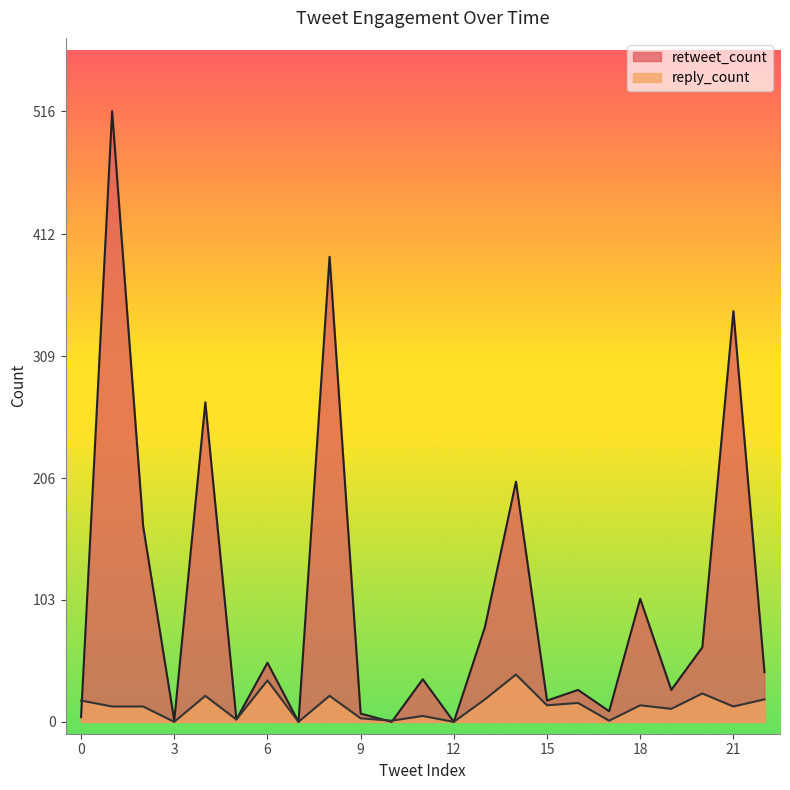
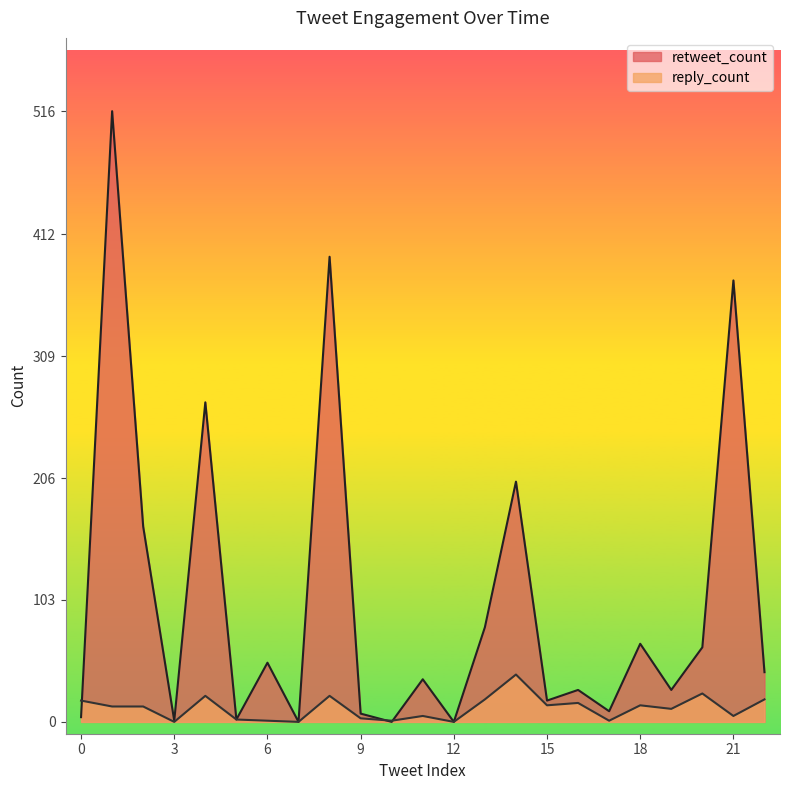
reply_count, 6: 35 -> 1
retweet_count, 18: 104 -> 66
retweet_count, 21: 347 -> 373
reply_count, 21: 13 -> 5
